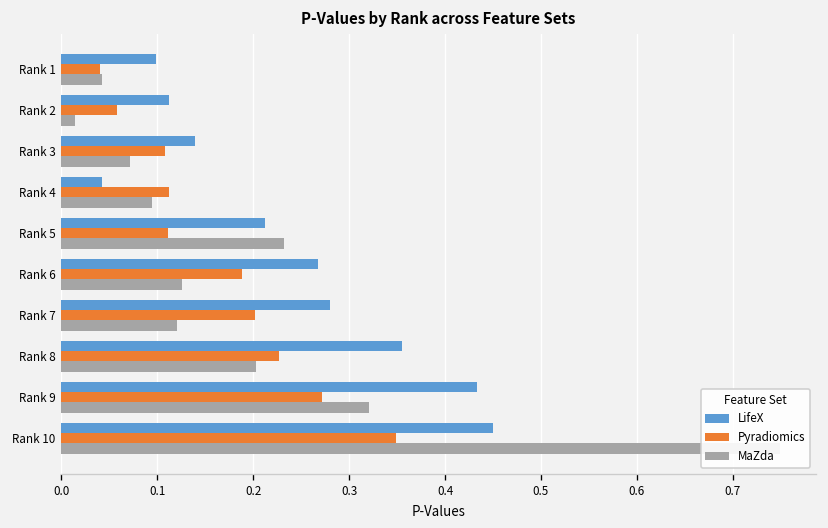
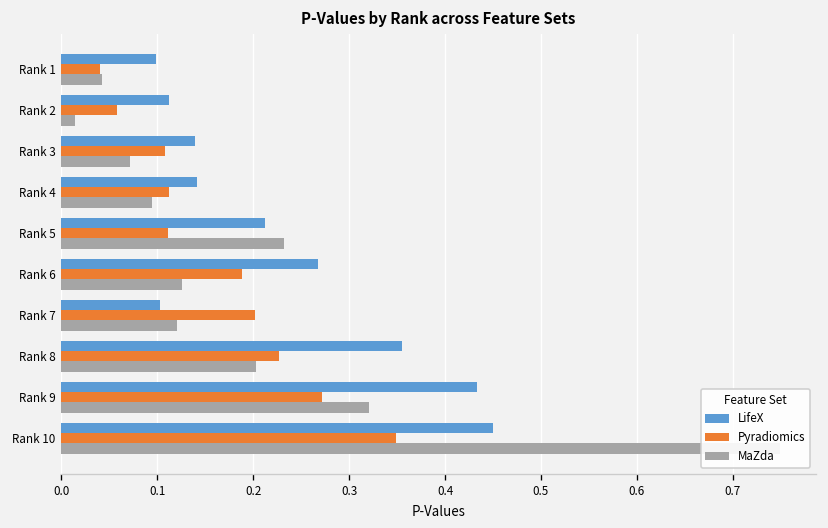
LifeX, Rank 4: 0.04 -> 0.14
LifeX, Rank 7: 0.28 -> 0.10
